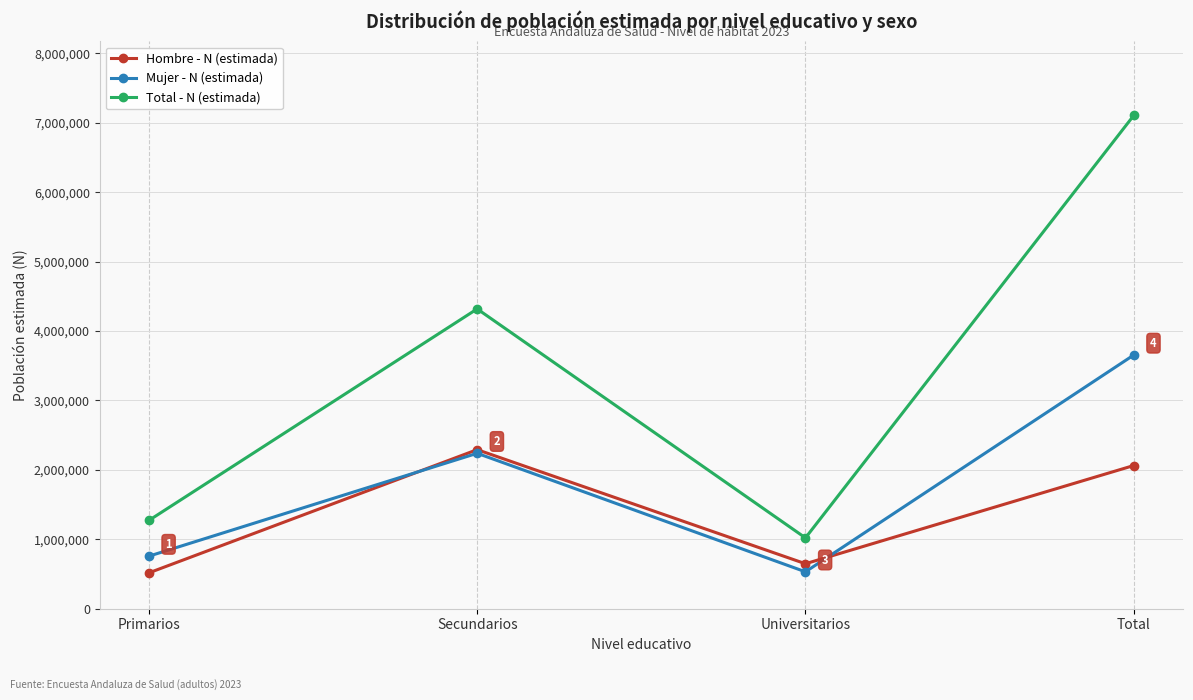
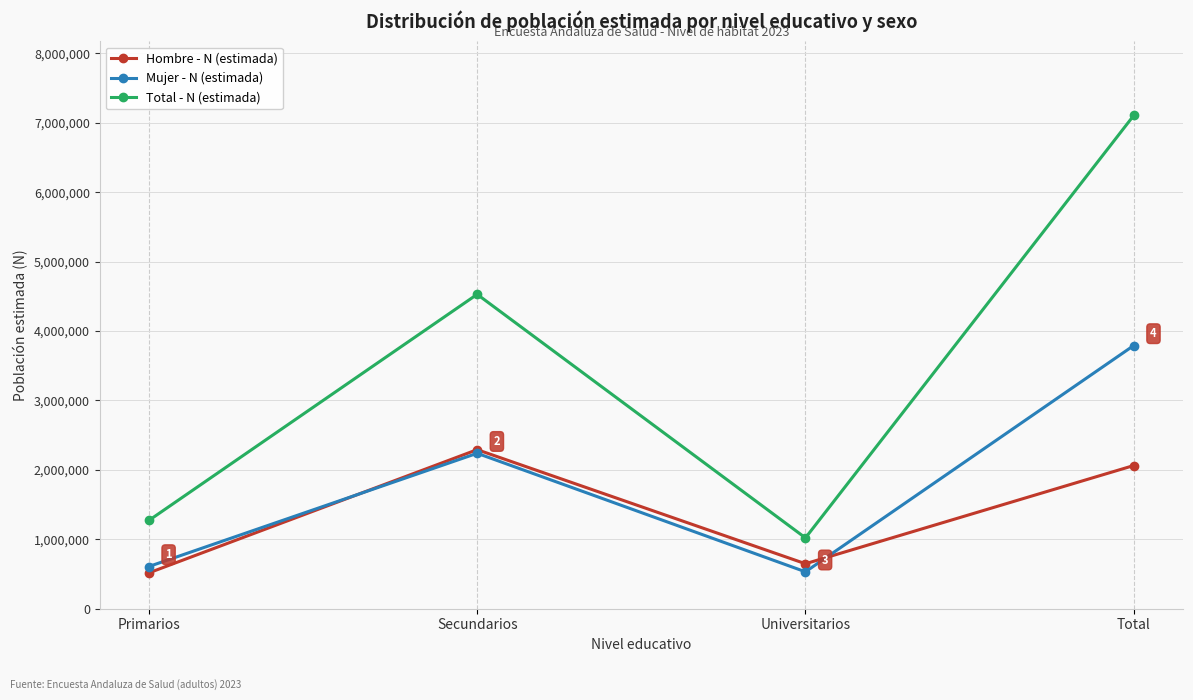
Mujer - N (estimada), Primarios: 800,000 -> 600,000
Total - N (estimada), Secundarios: 4,300,000 -> 4,500,000
Mujer - N (estimada), Total: 3,700,000 -> 3,800,000
